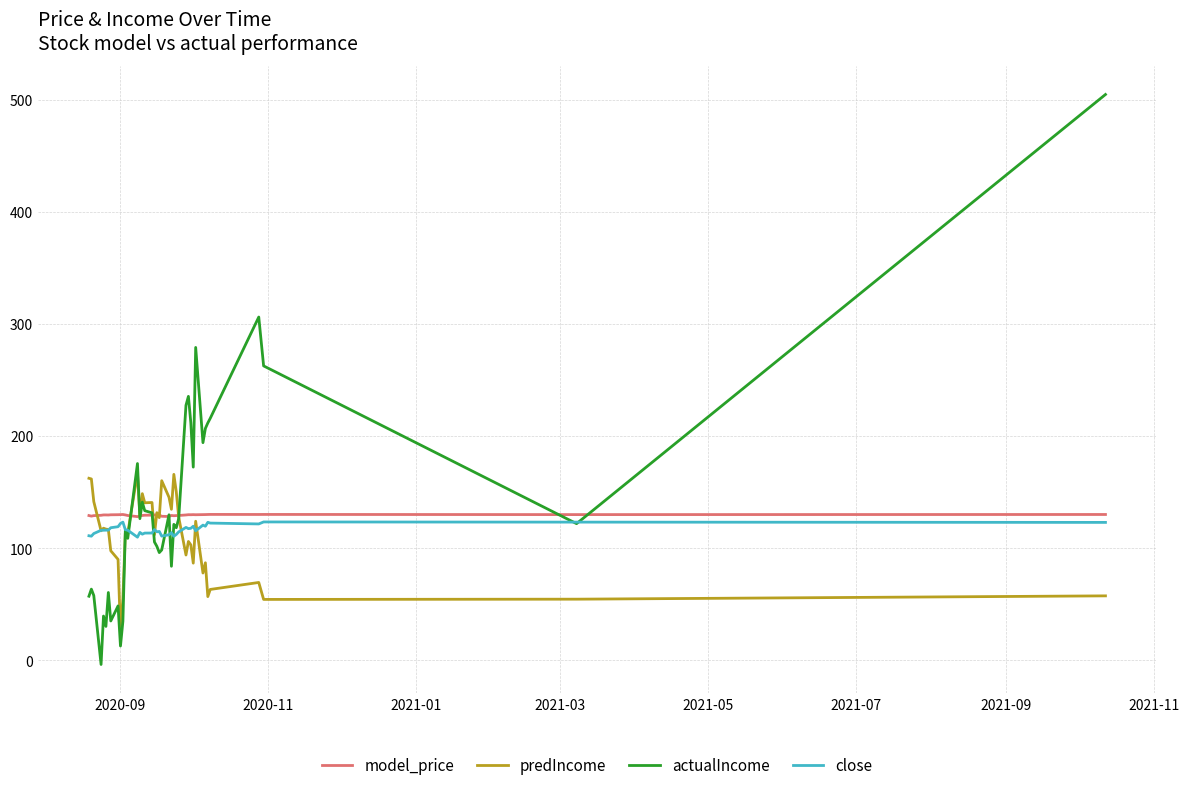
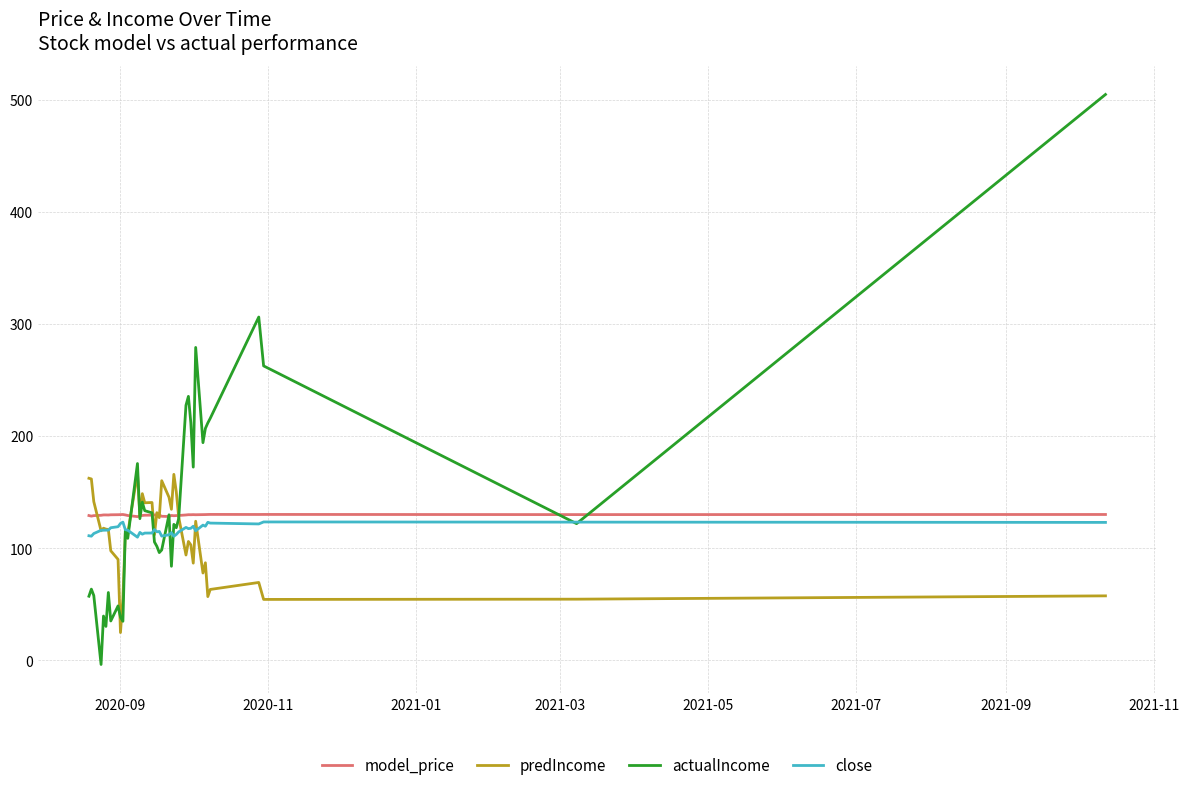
actualIncome, 2020-09: 13 -> 38
